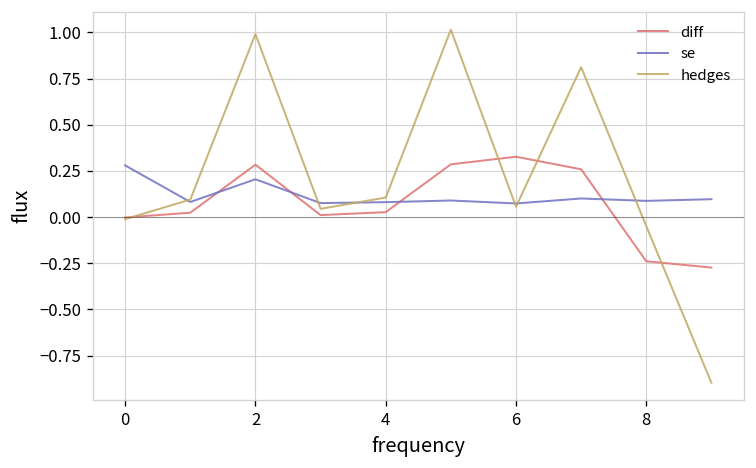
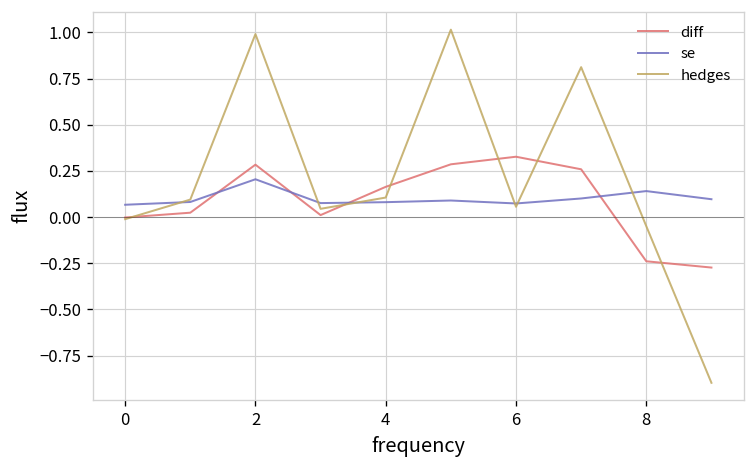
se, 0: 0.28 -> 0.07
diff, 4: 0.03 -> 0.16
se, 8: 0.09 -> 0.14
